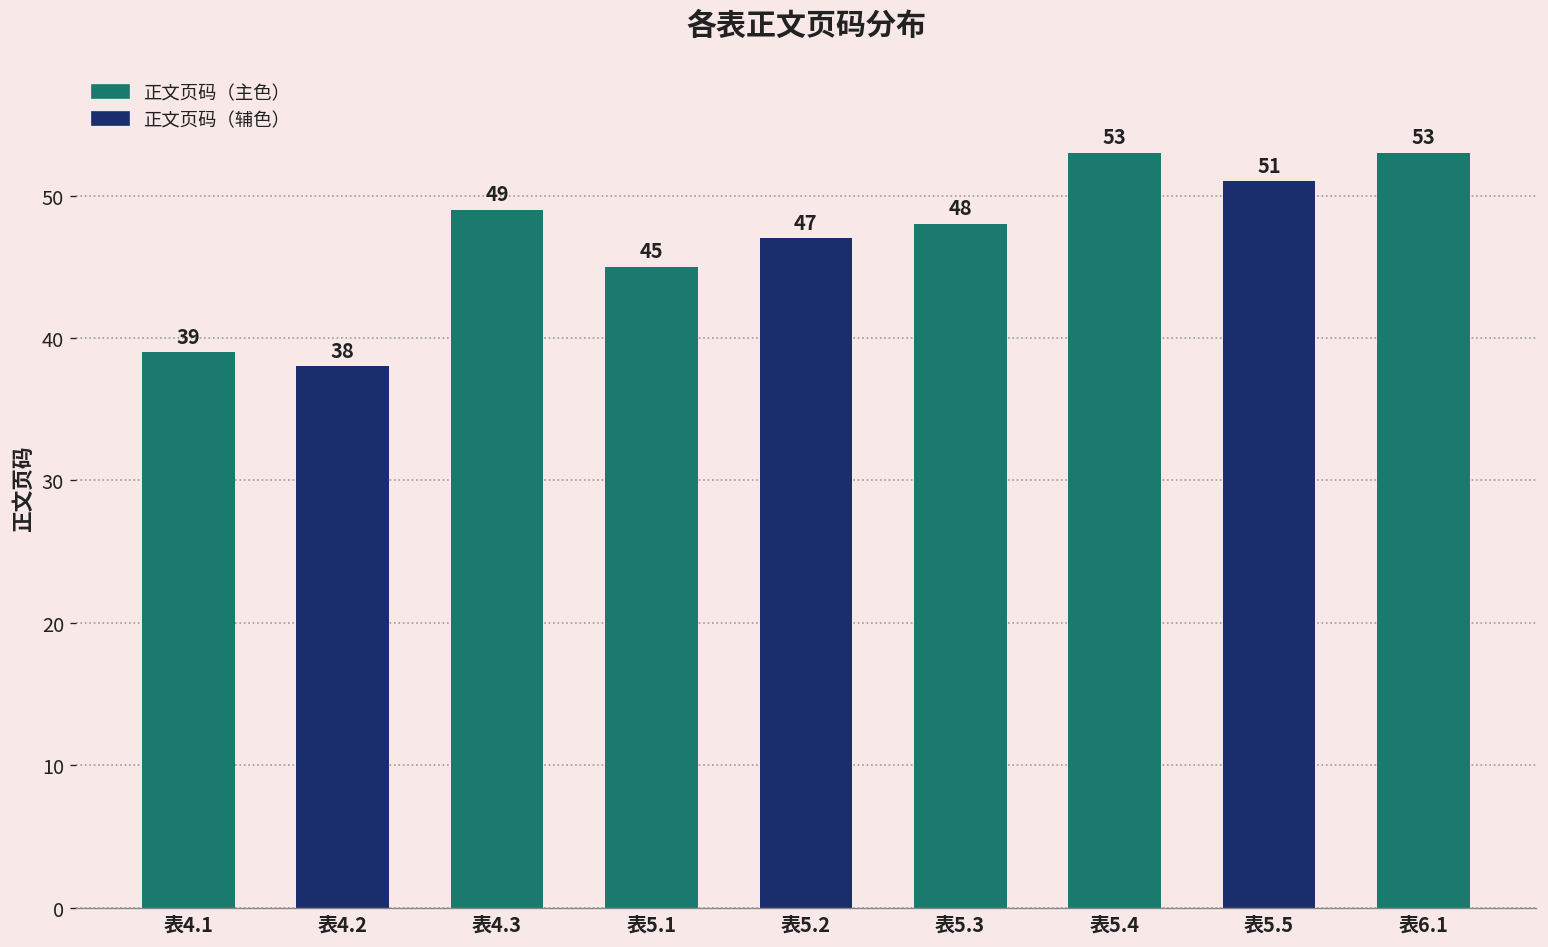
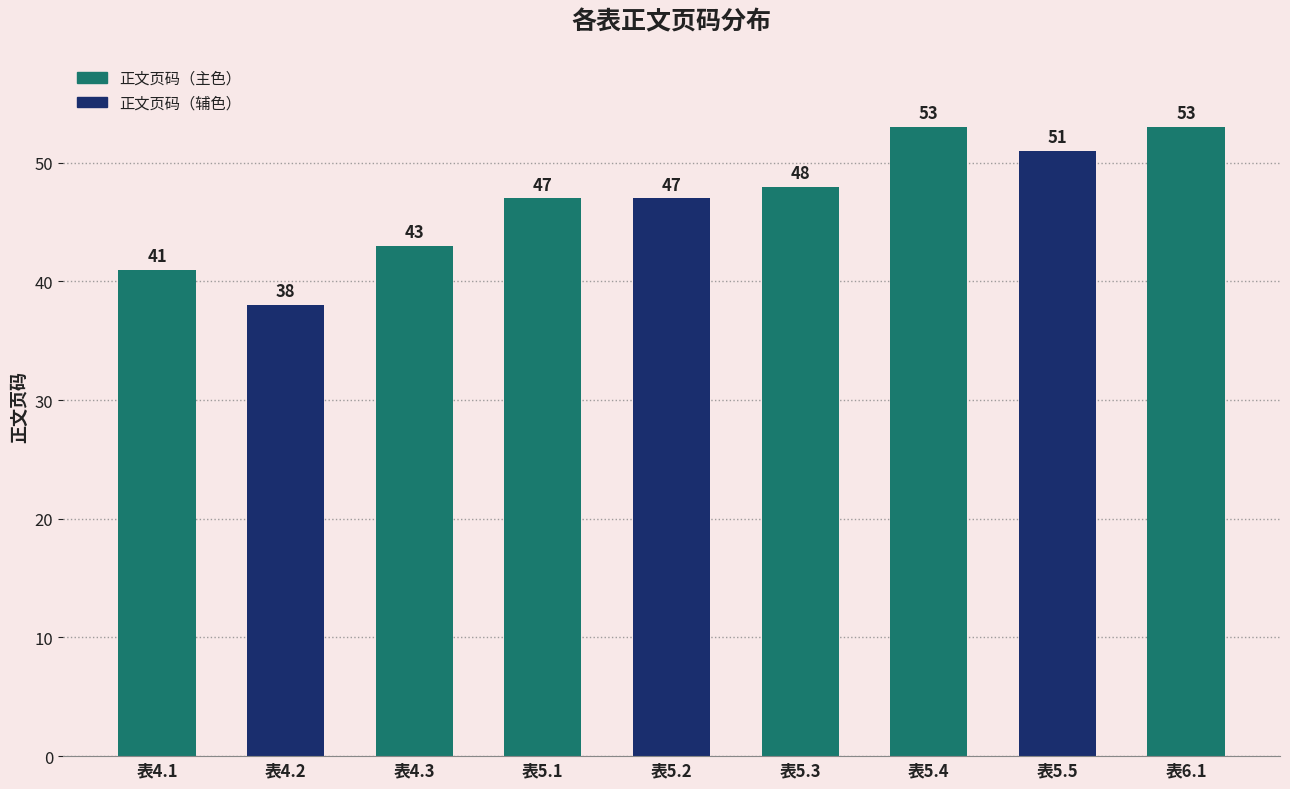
表4.1: 39 -> 41
表4.3: 49 -> 43
表5.1: 45 -> 47
